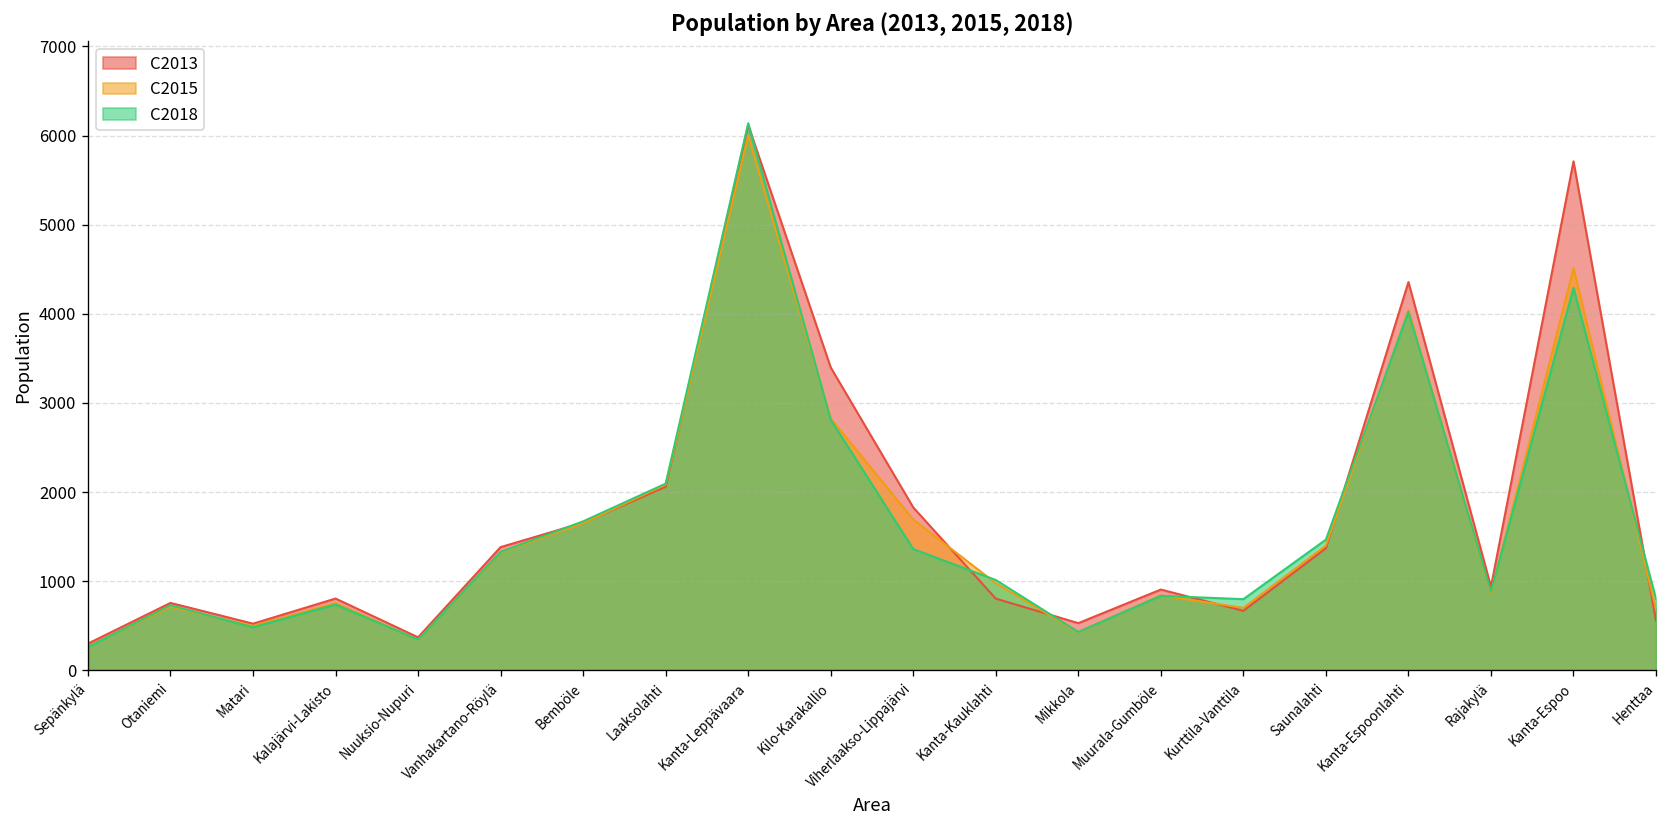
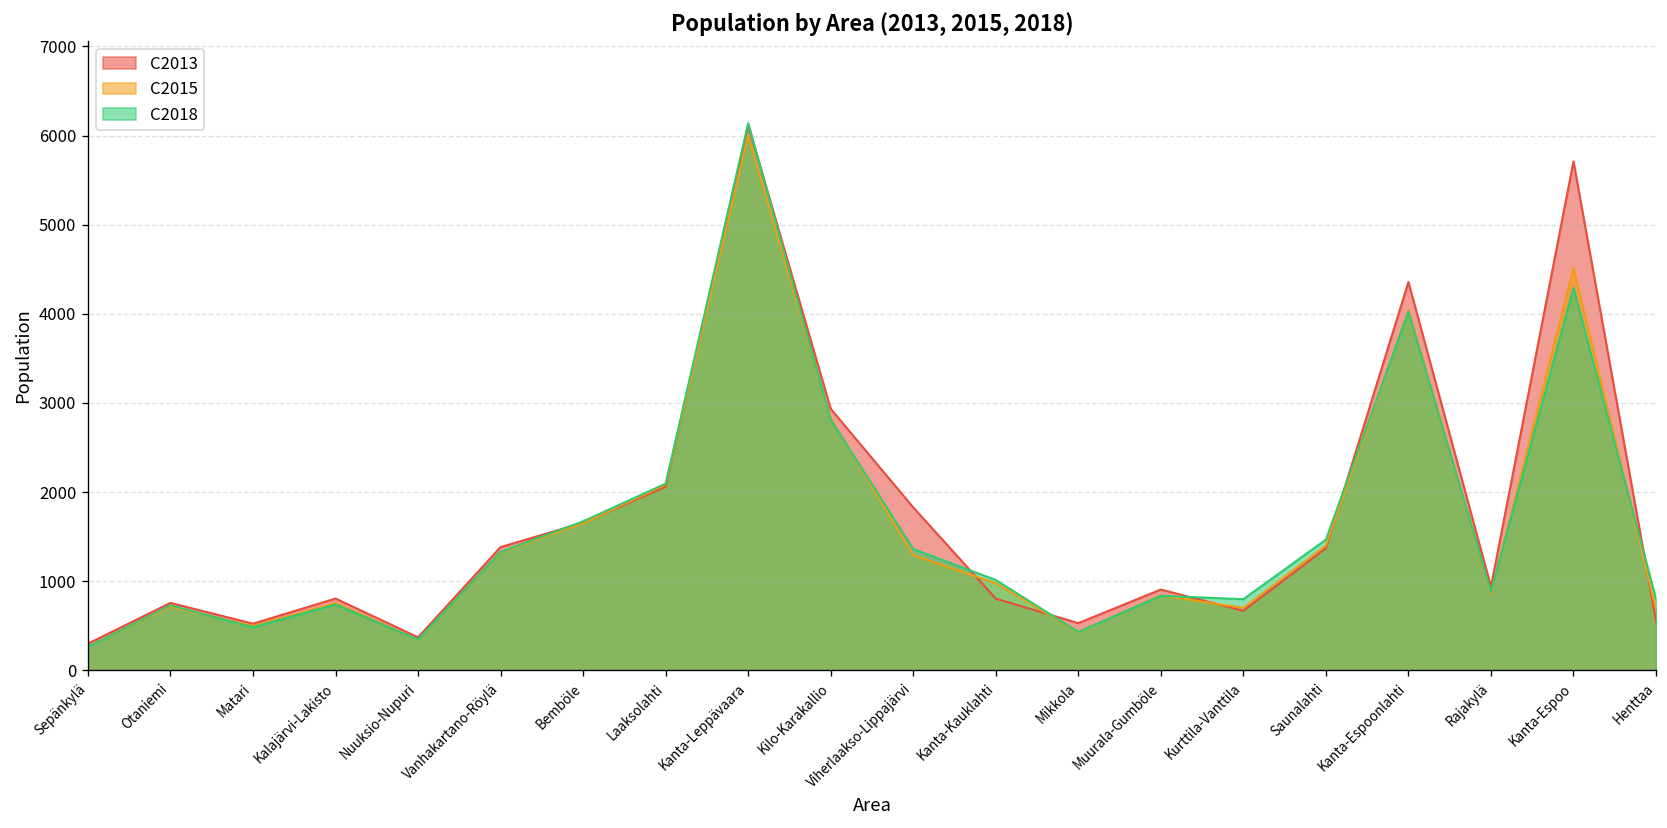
C2013, Kilo-Karakallio: 3400 -> 2900
C2015, Viherlaakso-Lippajärvi: 1700 -> 1300
